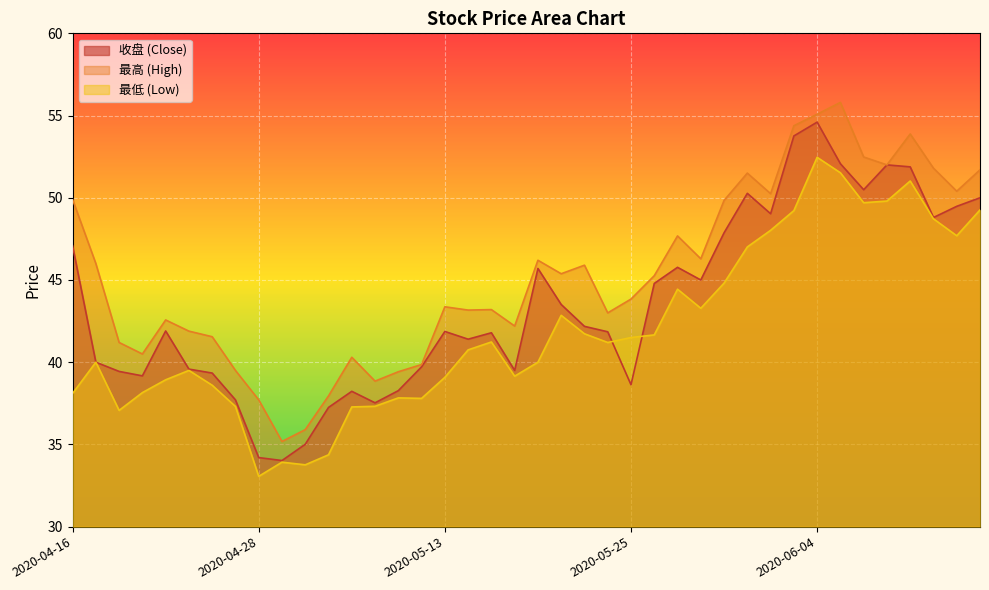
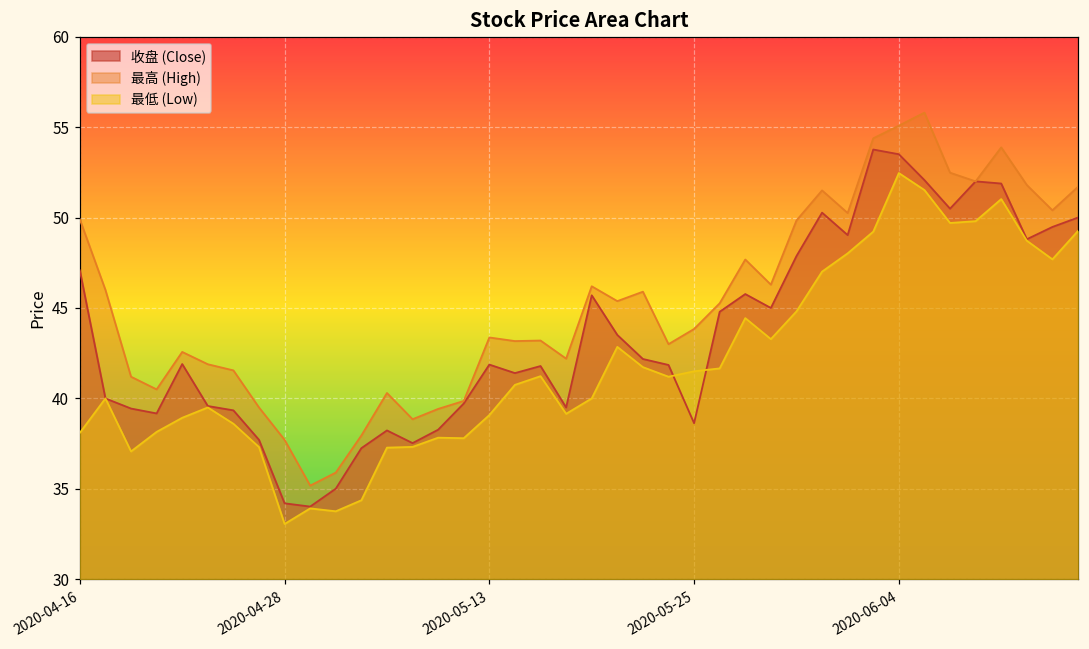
收盘 (Close), 2020-06-04: 54.6 -> 53.5
